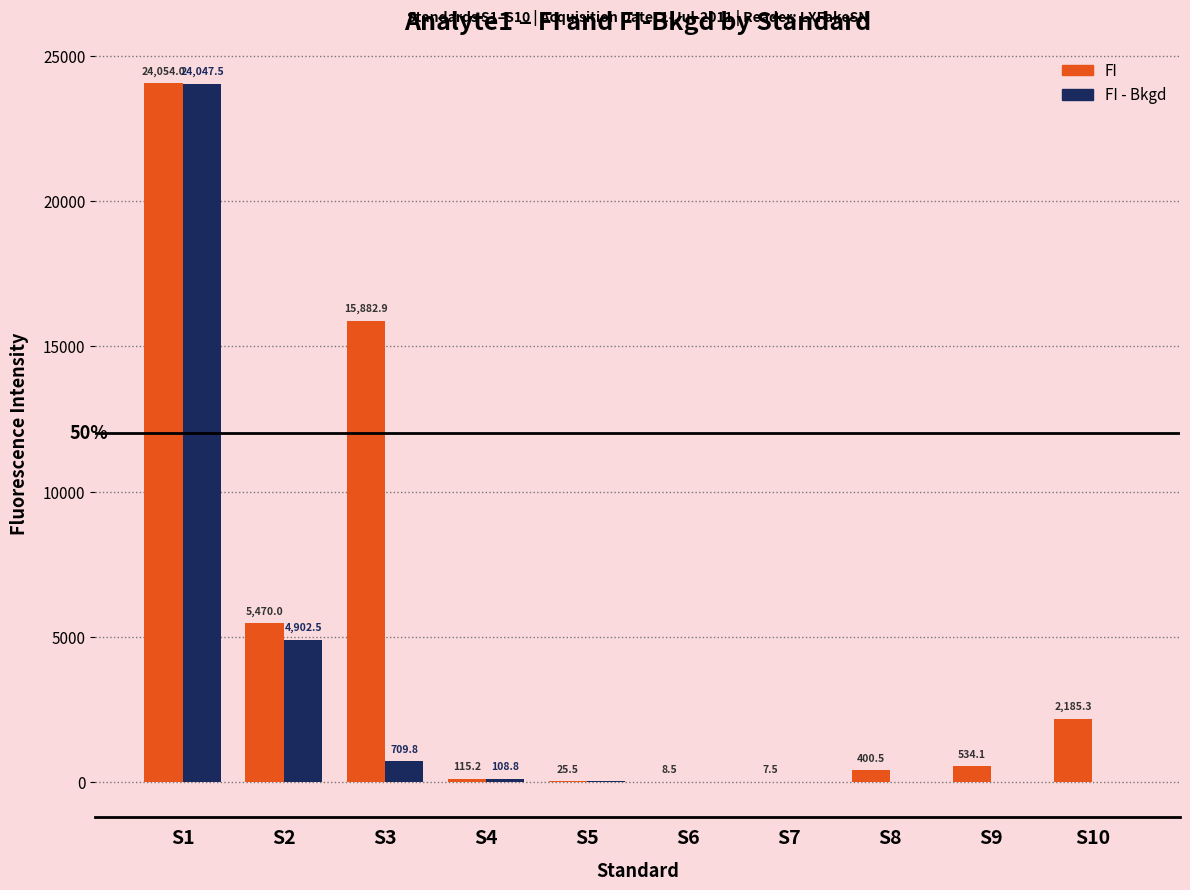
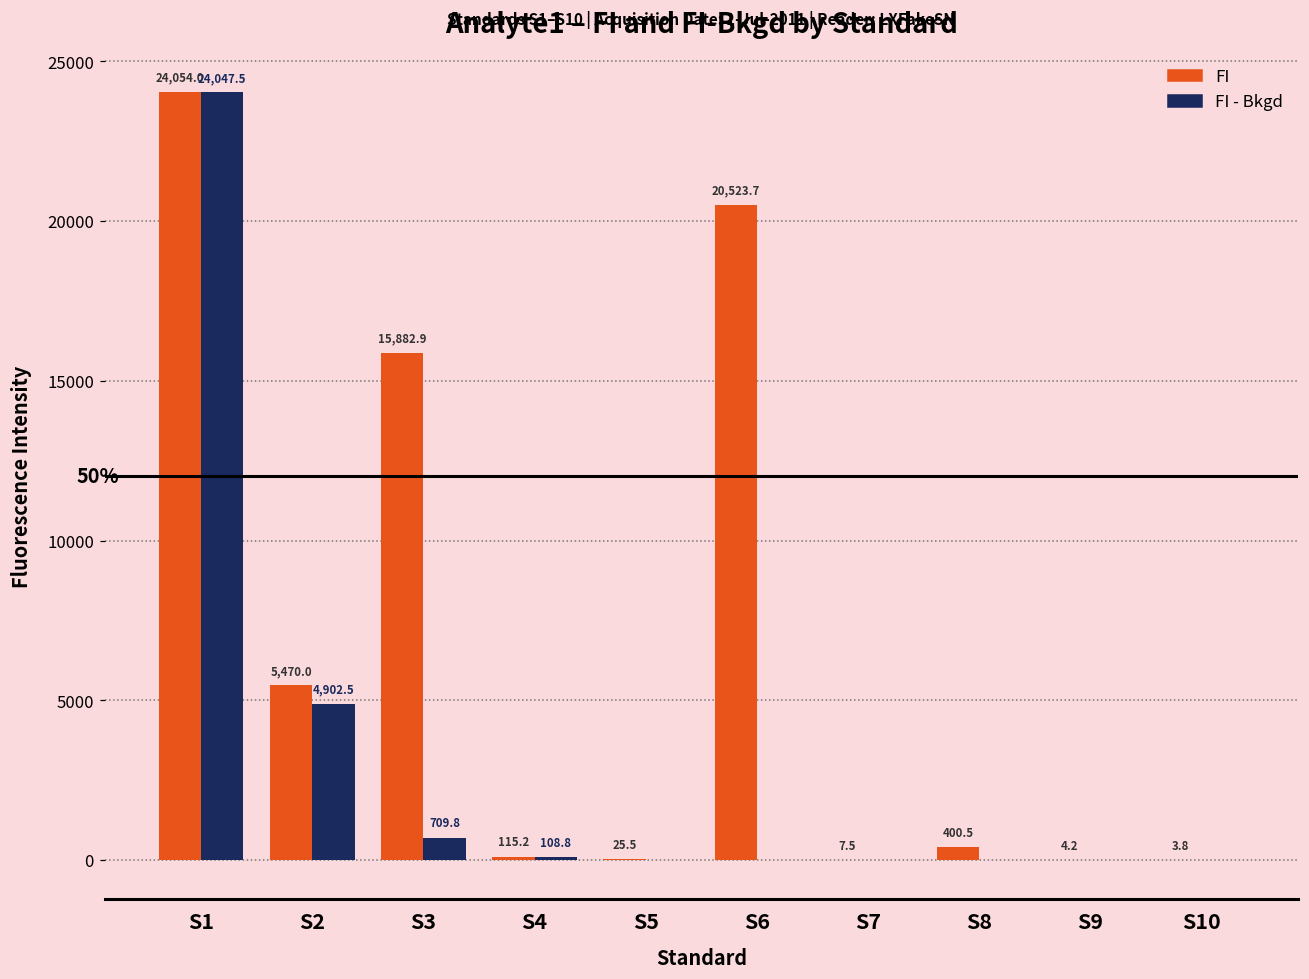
FI, S6: 8.5 -> 20,523.7
FI, S9: 534.1 -> 4.2
FI, S10: 2,185.3 -> 3.8
